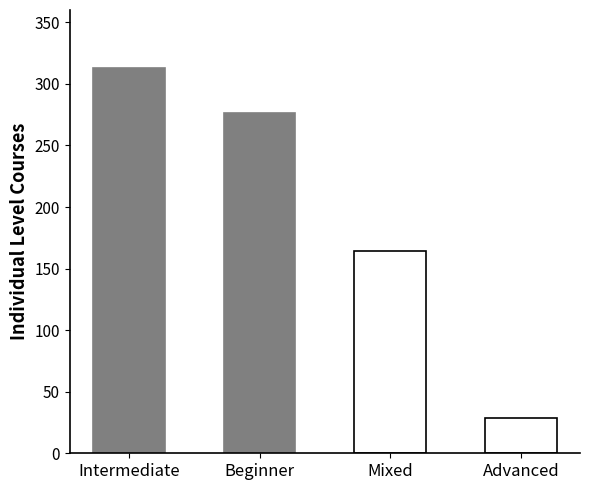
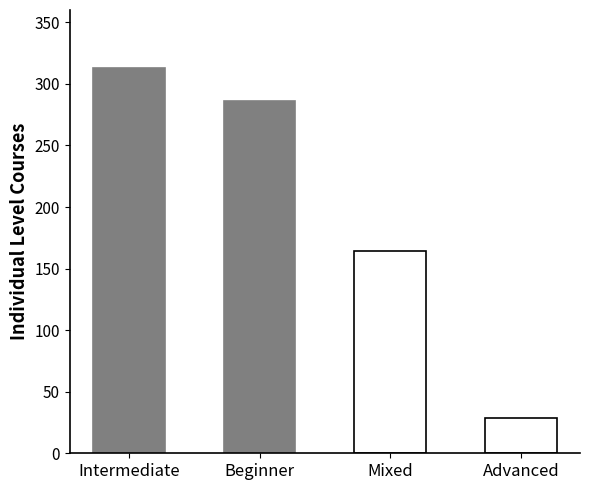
Beginner: 276 -> 286
